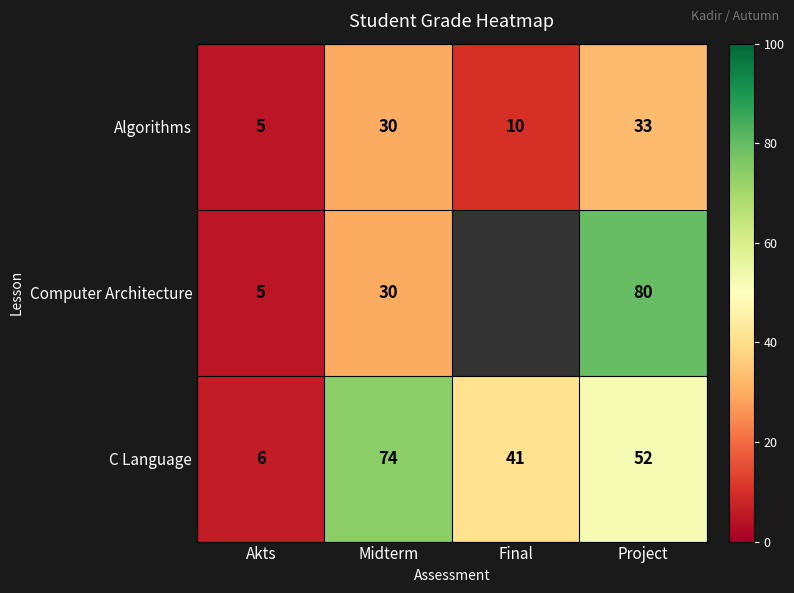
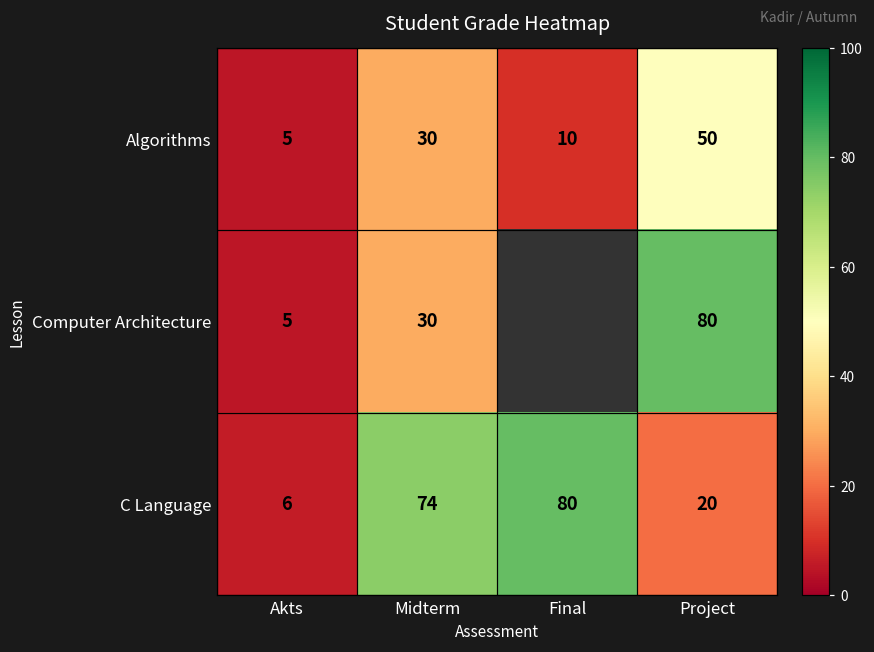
Algorithms, Project: 33 -> 50
C Language, Final: 41 -> 80
C Language, Project: 52 -> 20
